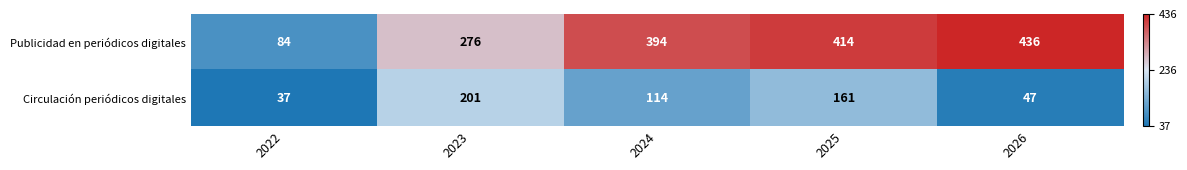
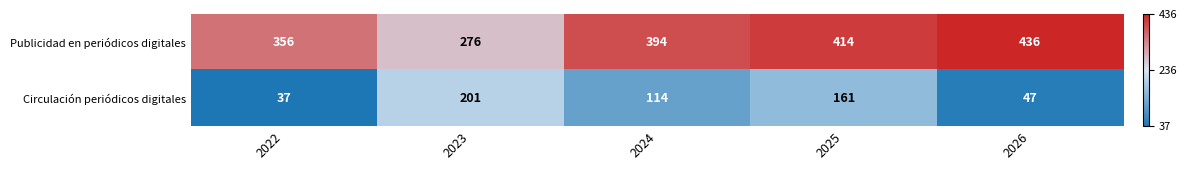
Publicidad en periódicos digitales, 2022: 84 -> 356
